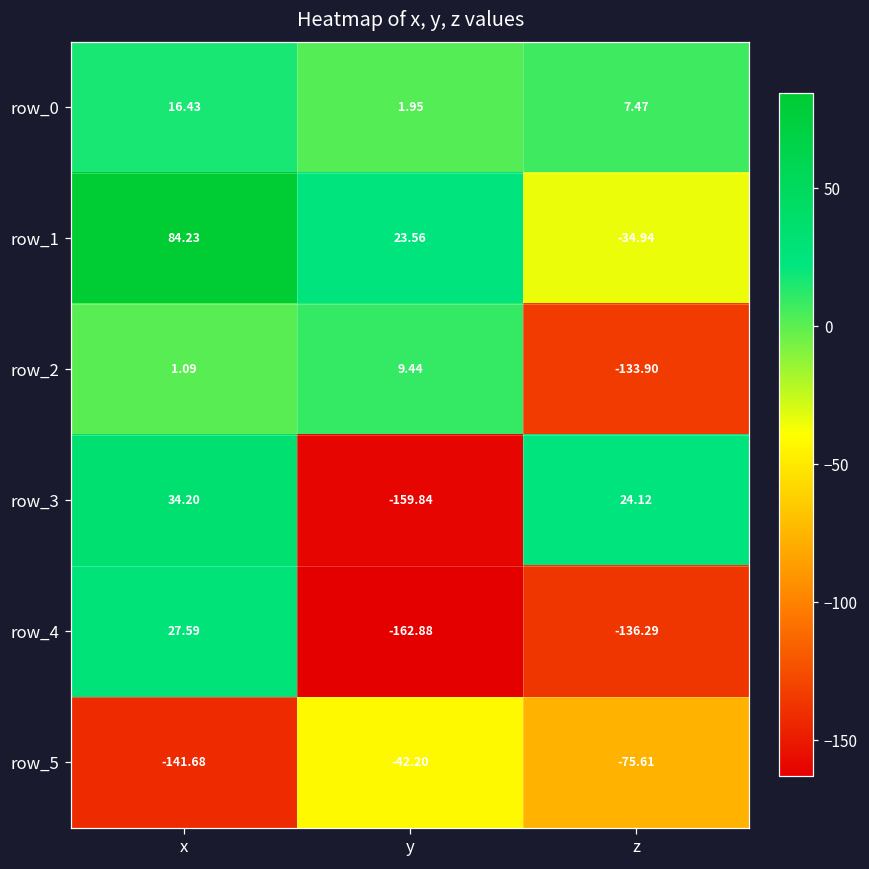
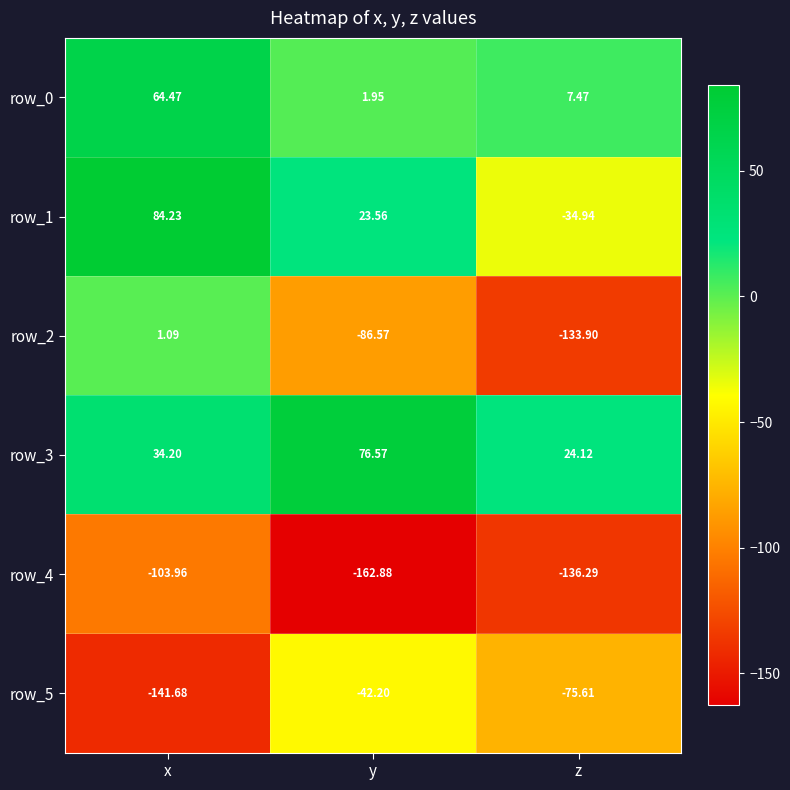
row_0, x: 16.43 -> 64.47
row_2, y: 9.44 -> -86.57
row_3, y: -159.84 -> 76.57
row_4, x: 27.59 -> -103.96
